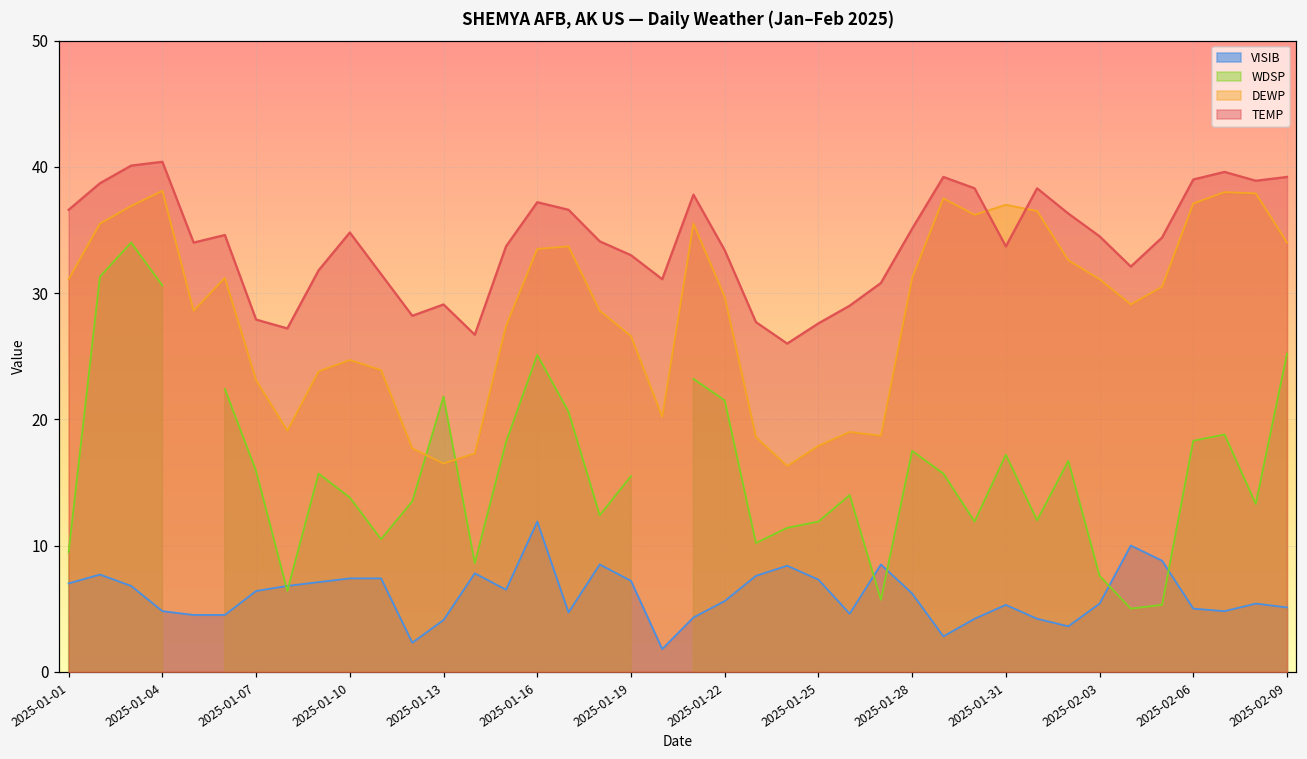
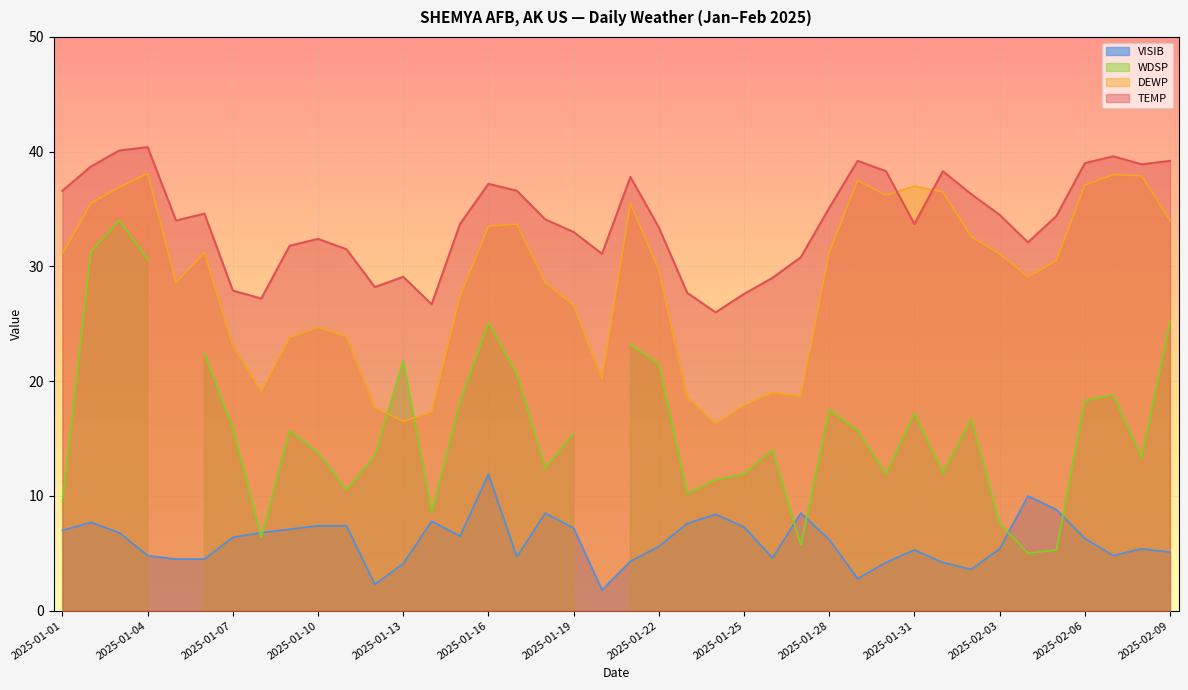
TEMP, 2025-01-10: 34.8 -> 32.4
VISIB, 2025-02-06: 5.0 -> 6.3
